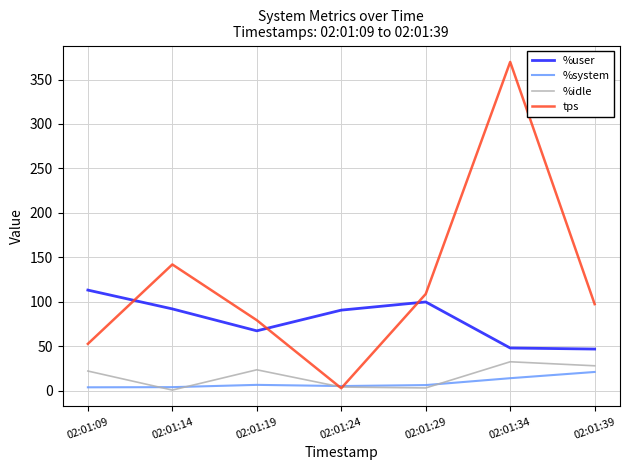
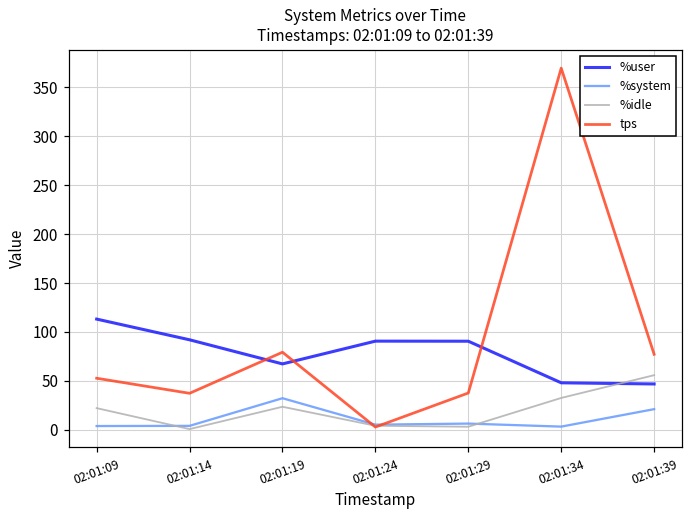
tps, 02:01:14: 140 -> 40
%system, 02:01:19: 10 -> 30
%user, 02:01:29: 100 -> 90
tps, 02:01:29: 110 -> 40
%system, 02:01:34: 10 -> 0
%idle, 02:01:39: 30 -> 60
tps, 02:01:39: 100 -> 80
